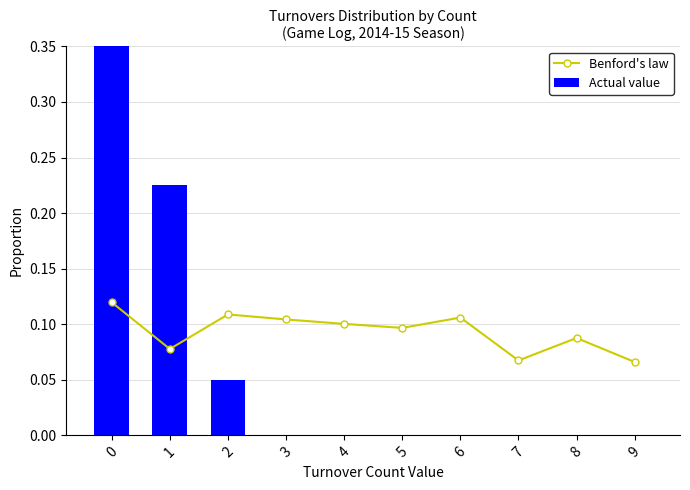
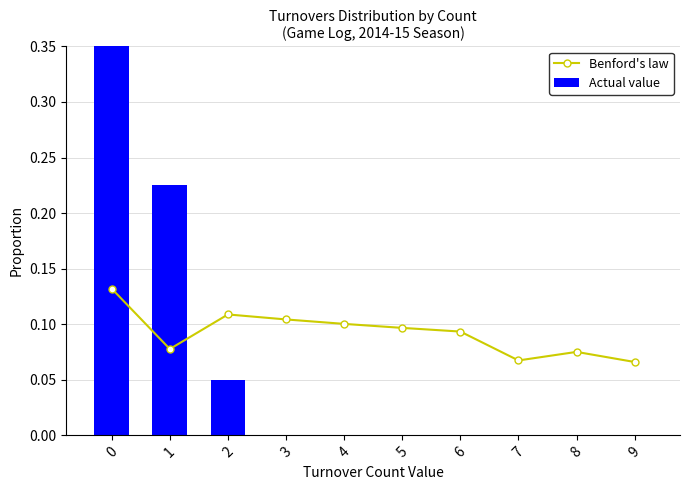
Benford's law, 0: 0.120 -> 0.132
Benford's law, 6: 0.106 -> 0.093
Benford's law, 8: 0.088 -> 0.075
